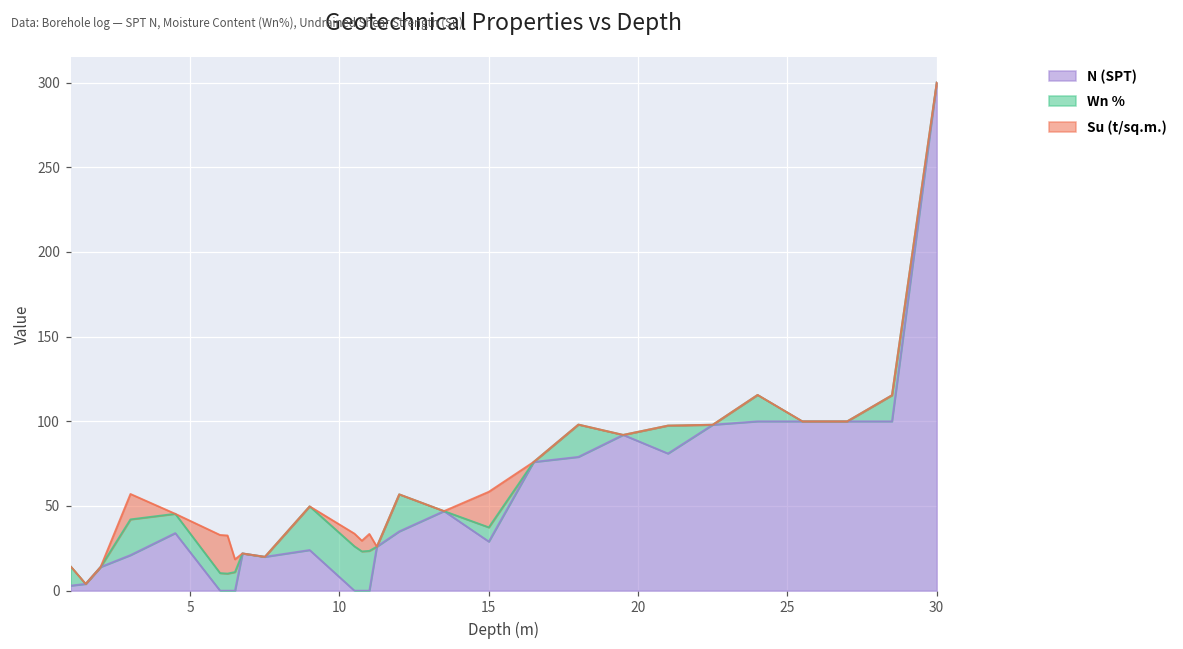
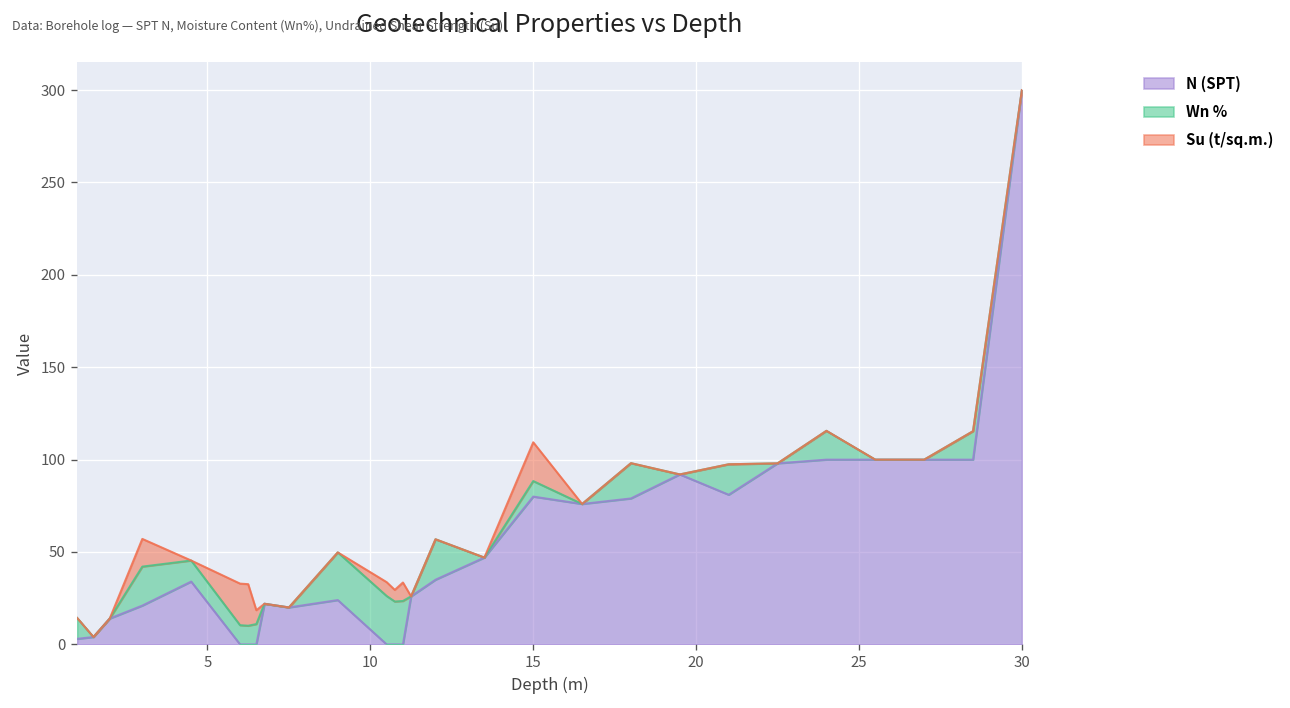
N (SPT), 15: 29 -> 80
